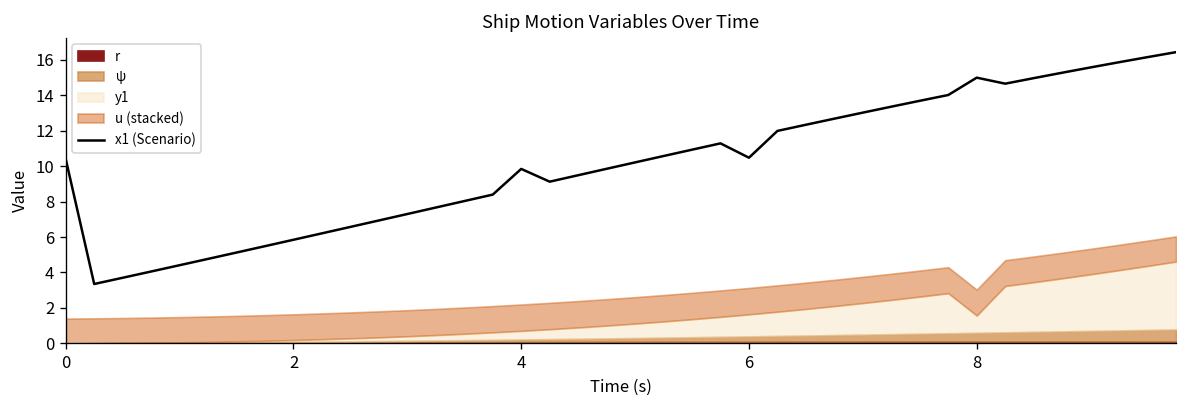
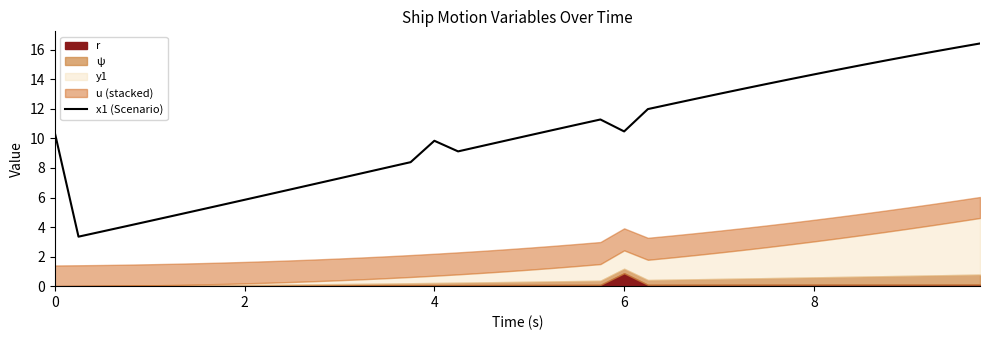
r, 6: 0.1 -> 0.9
x1 (Scenario), 8: 15.0 -> 14.3
y1, 8: 1.0 -> 2.4
